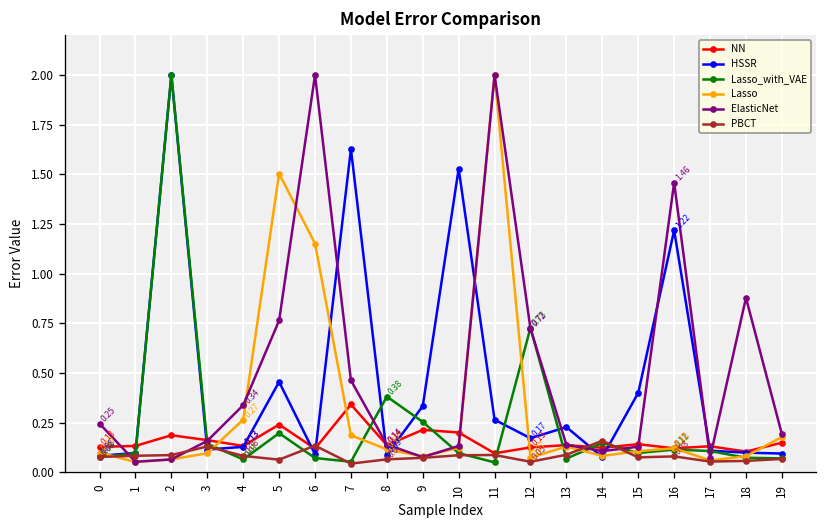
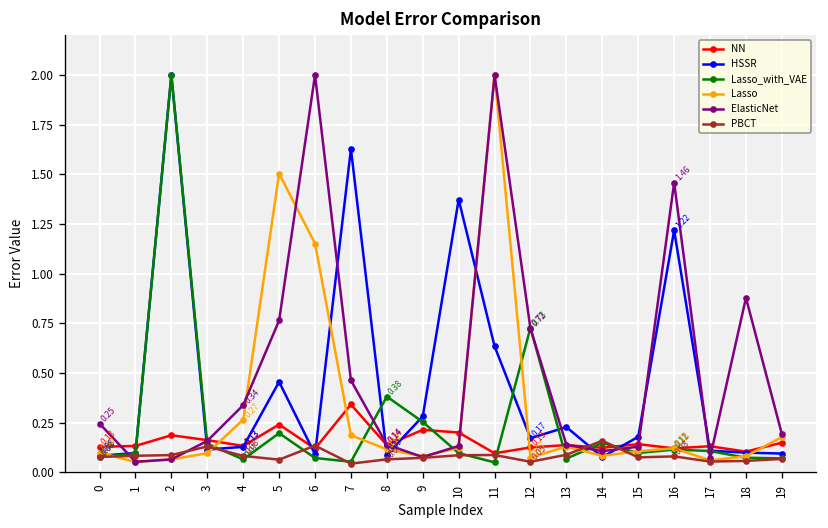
HSSR, 9: 0.33 -> 0.28
HSSR, 10: 1.53 -> 1.37
HSSR, 11: 0.27 -> 0.63
HSSR, 15: 0.40 -> 0.18
